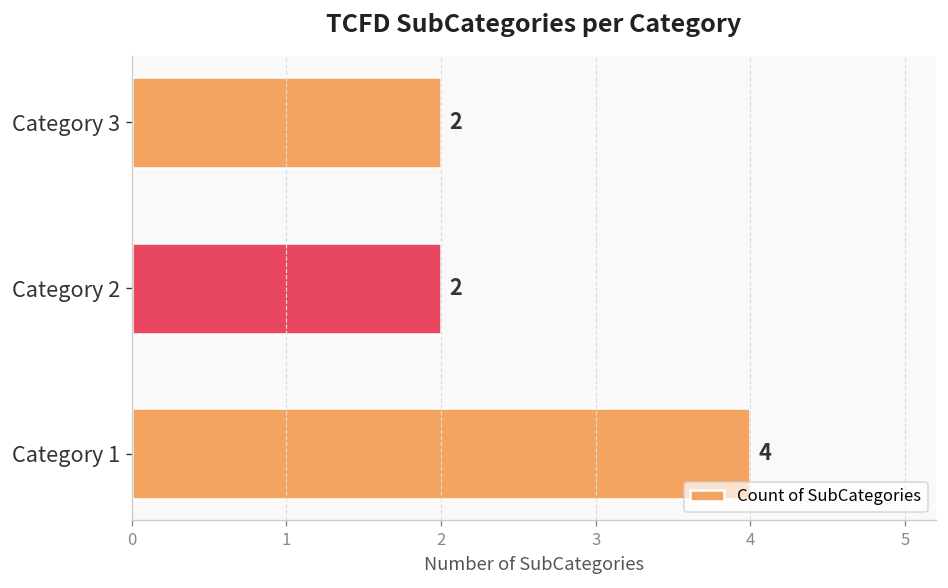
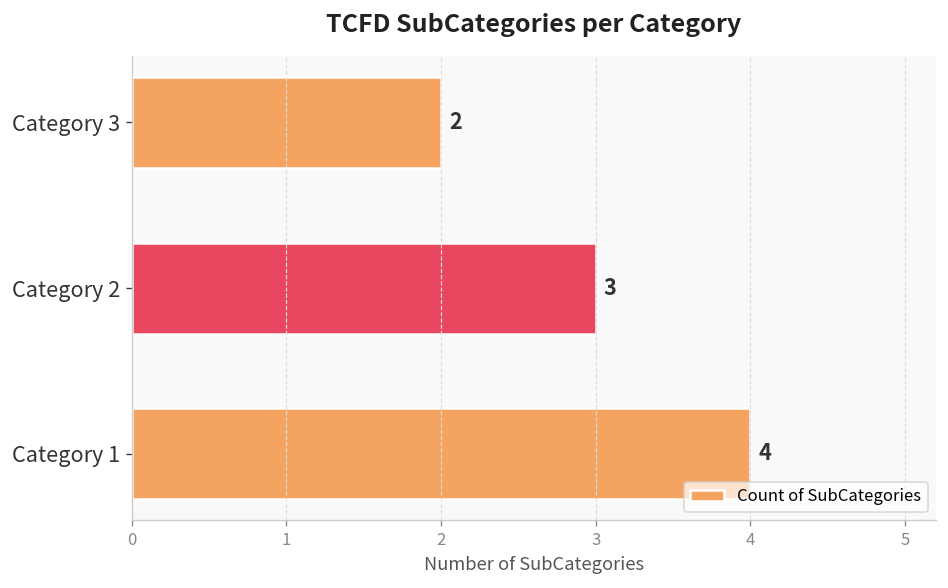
Category 2: 2 -> 3
